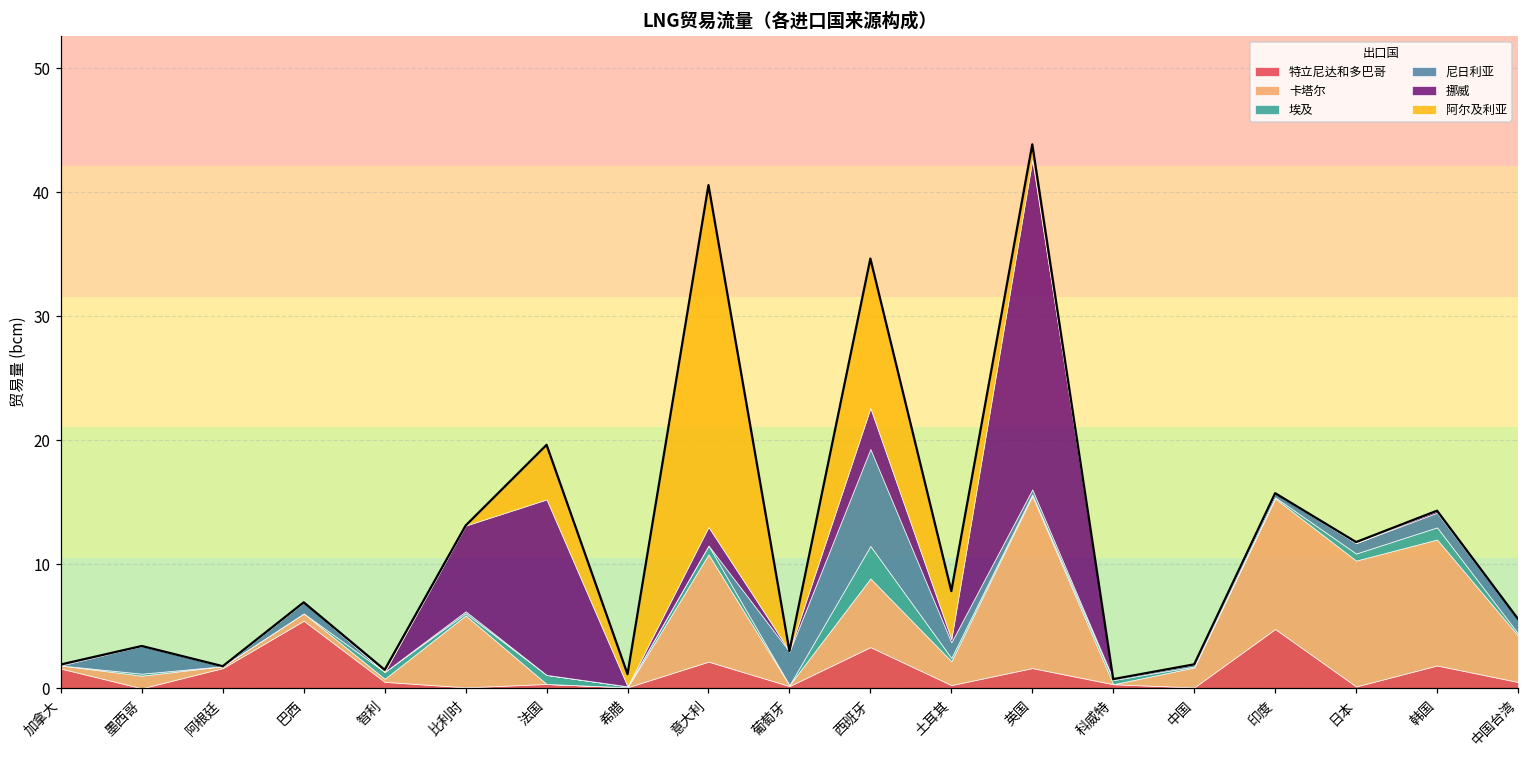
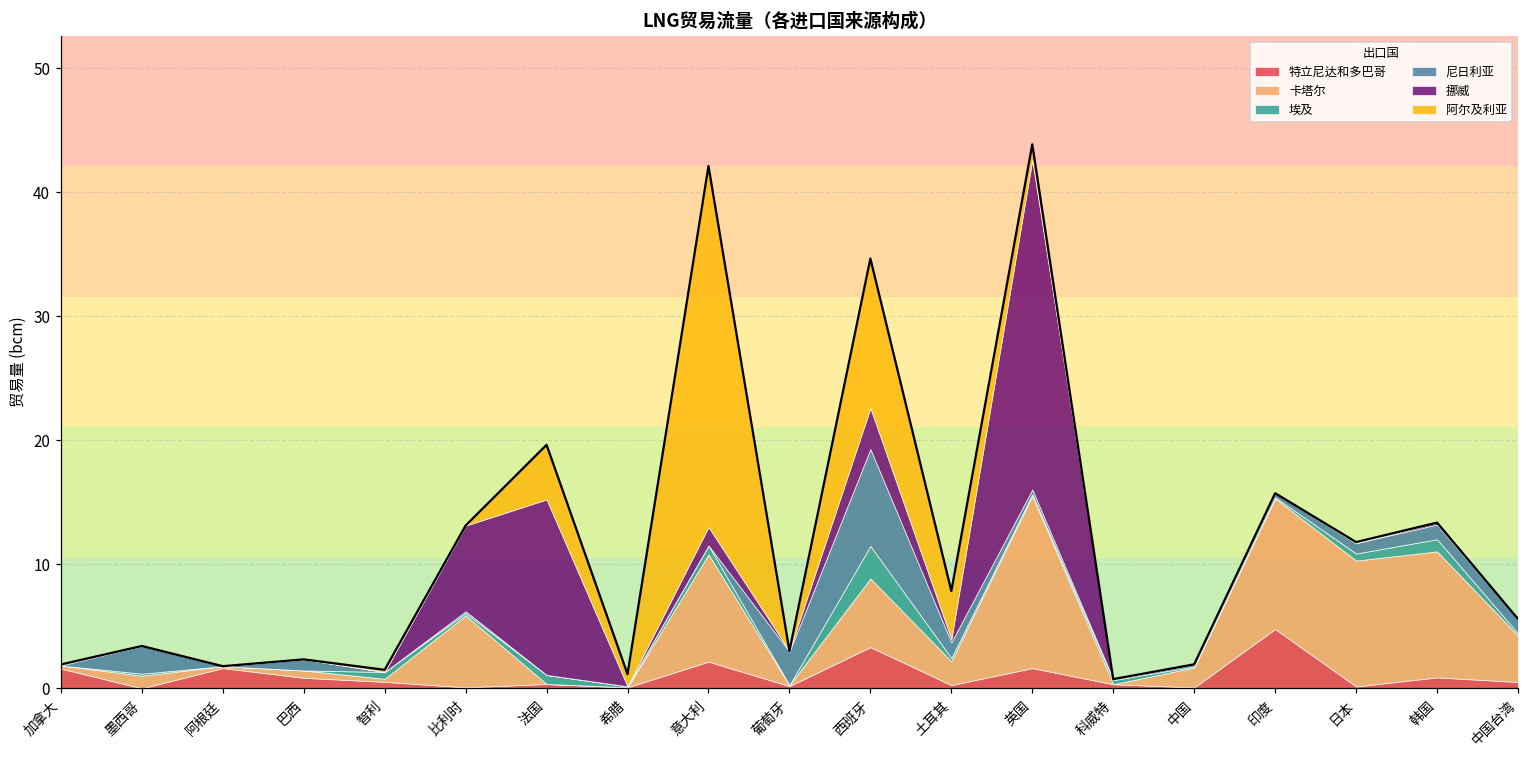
特立尼达和多巴哥, 巴西: 5.5 -> 0.9
阿尔及利亚, 意大利: 27.6 -> 29.1
特立尼达和多巴哥, 韩国: 1.8 -> 0.9
